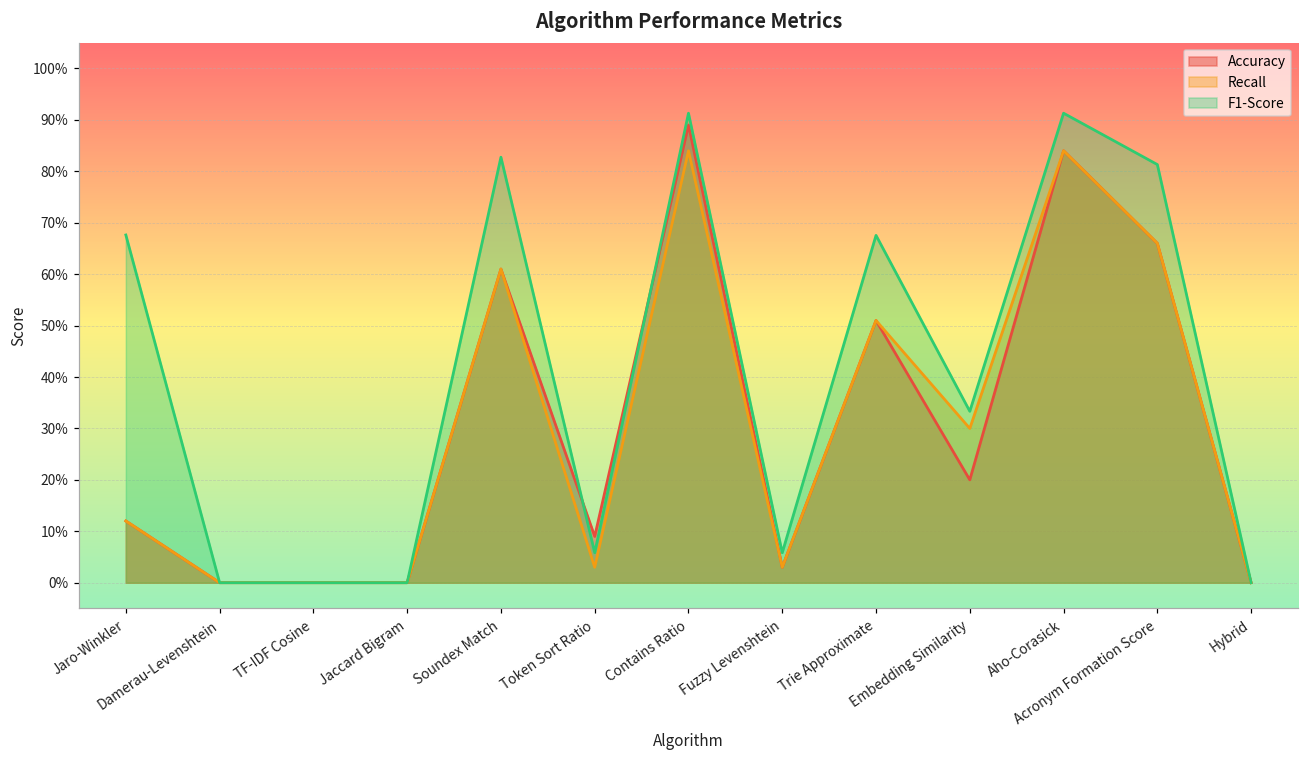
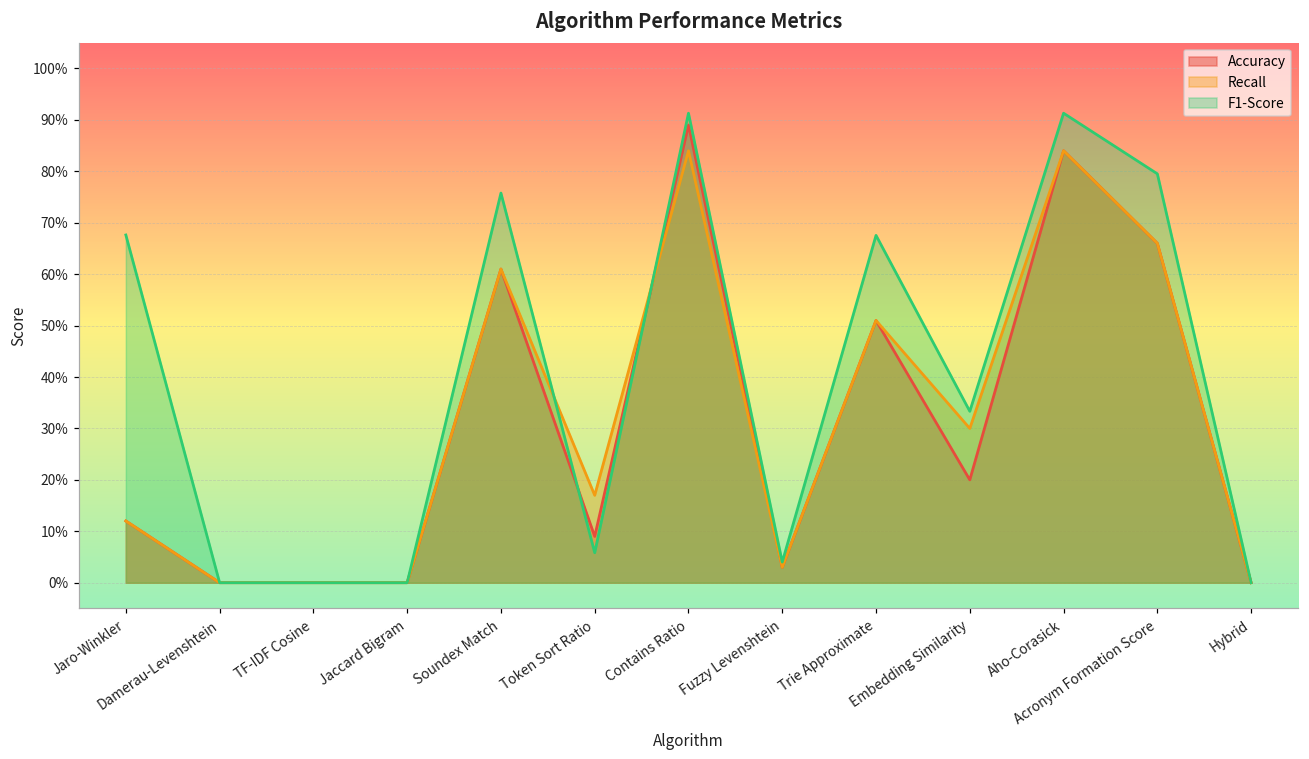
F1-Score, Soundex Match: 83% -> 76%
Recall, Token Sort Ratio: 3% -> 17%
F1-Score, Fuzzy Levenshtein: 6% -> 4%
F1-Score, Acronym Formation Score: 81% -> 80%
